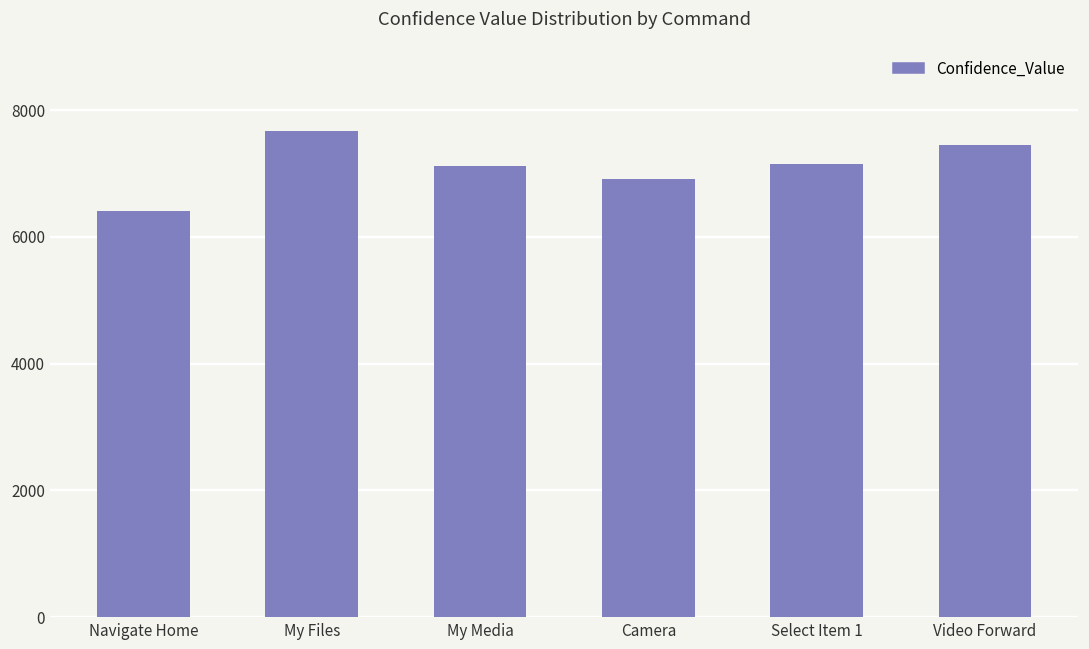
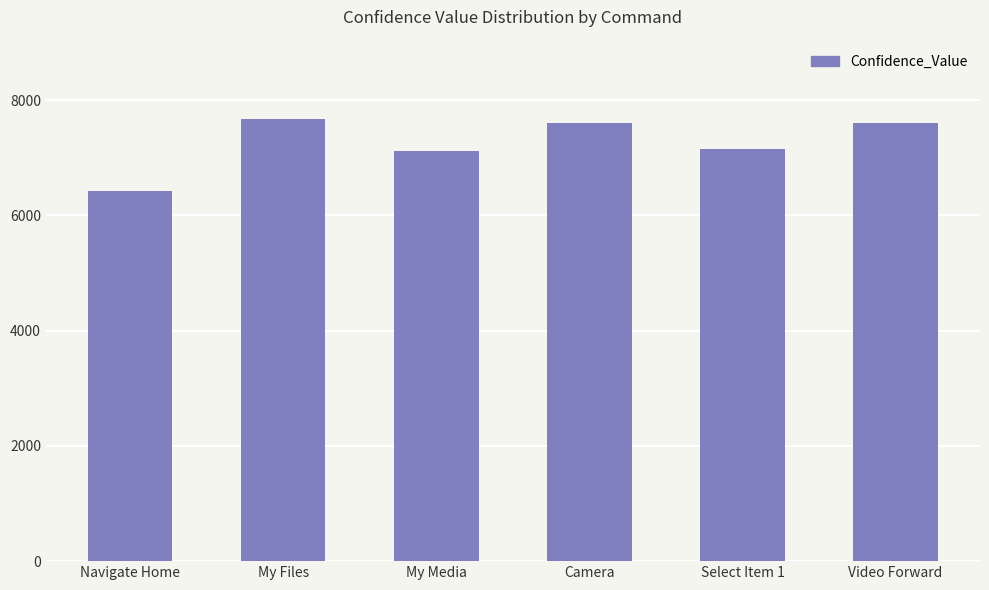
Camera: 6900 -> 7600
Video Forward: 7500 -> 7600
